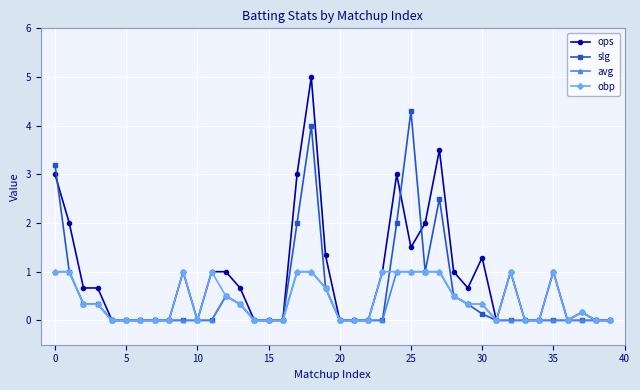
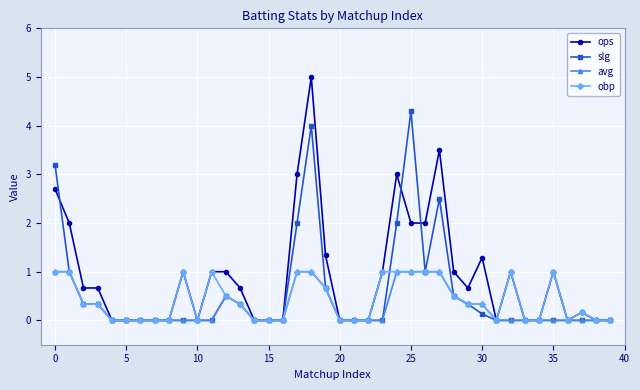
ops, 0: 3.0 -> 2.7
ops, 25: 1.5 -> 2.0
